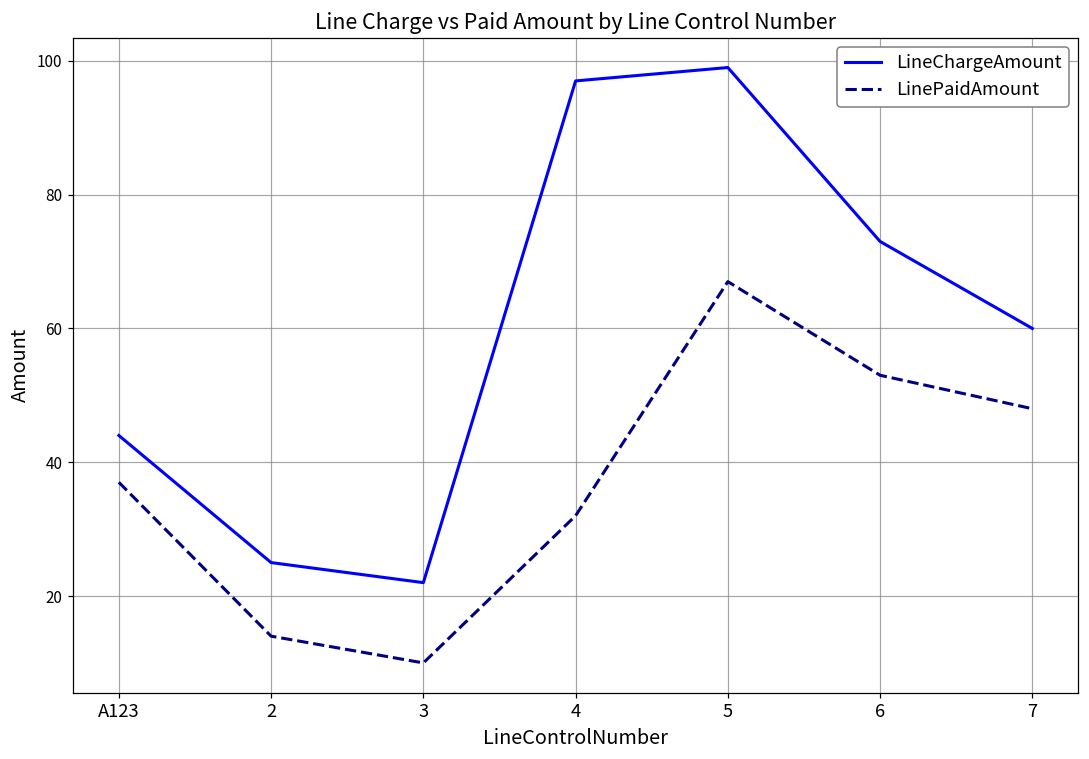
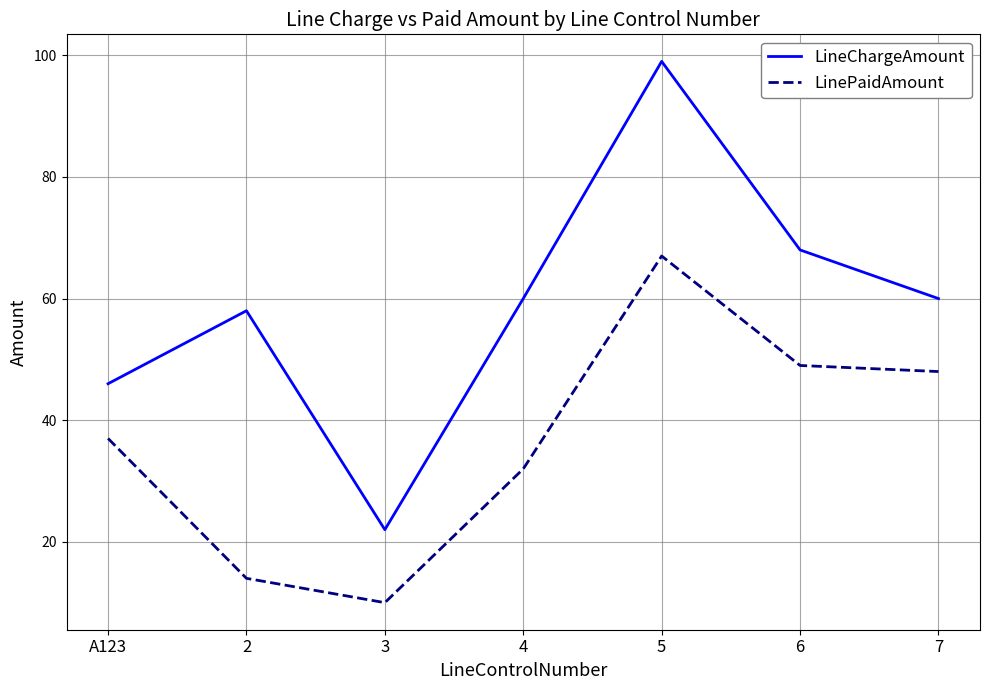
LineChargeAmount, A123: 44 -> 46
LineChargeAmount, 2: 25 -> 58
LineChargeAmount, 4: 97 -> 60
LineChargeAmount, 6: 73 -> 68
LinePaidAmount, 6: 53 -> 49
